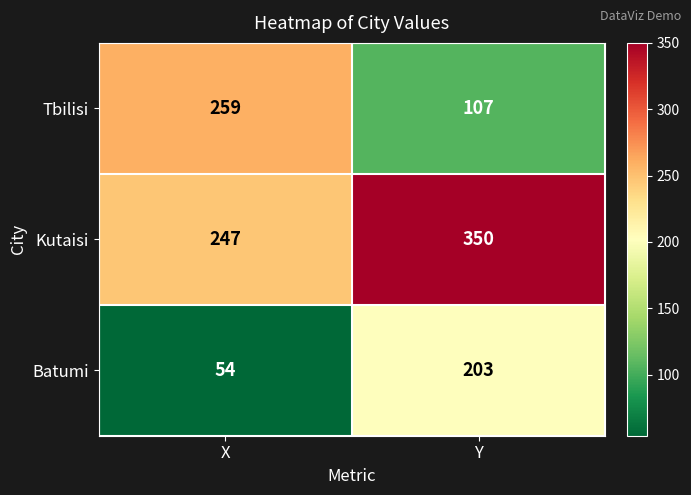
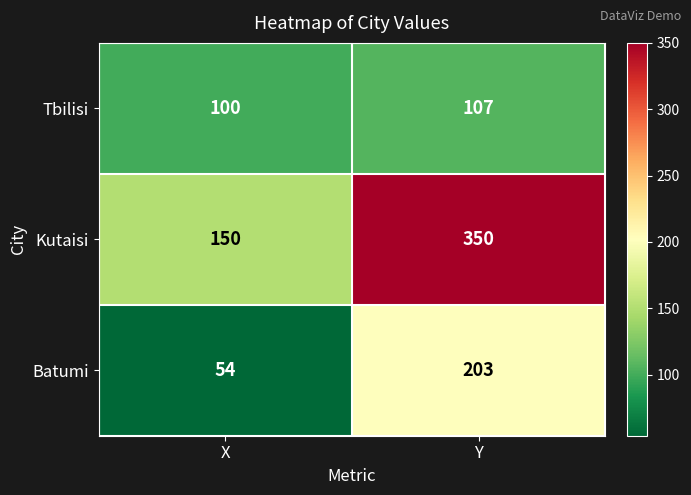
Tbilisi, X: 259 -> 100
Kutaisi, X: 247 -> 150
